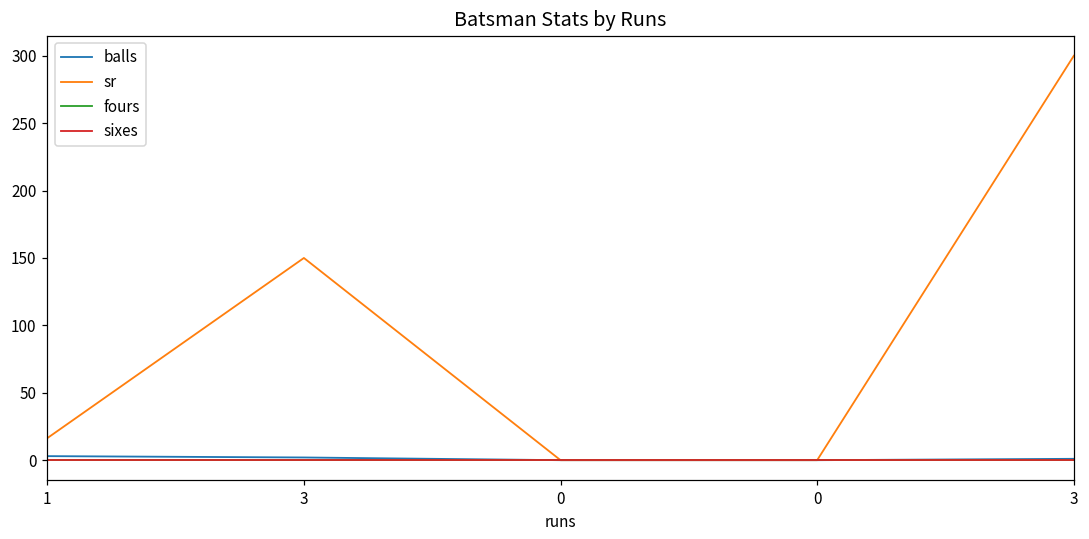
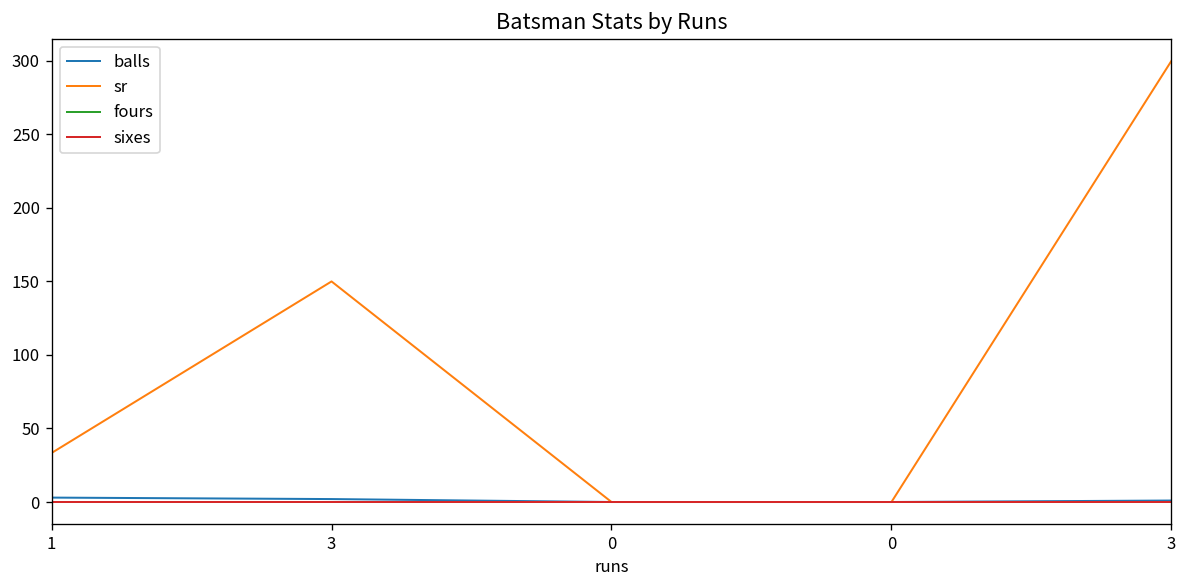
sr, 1: 16 -> 33
